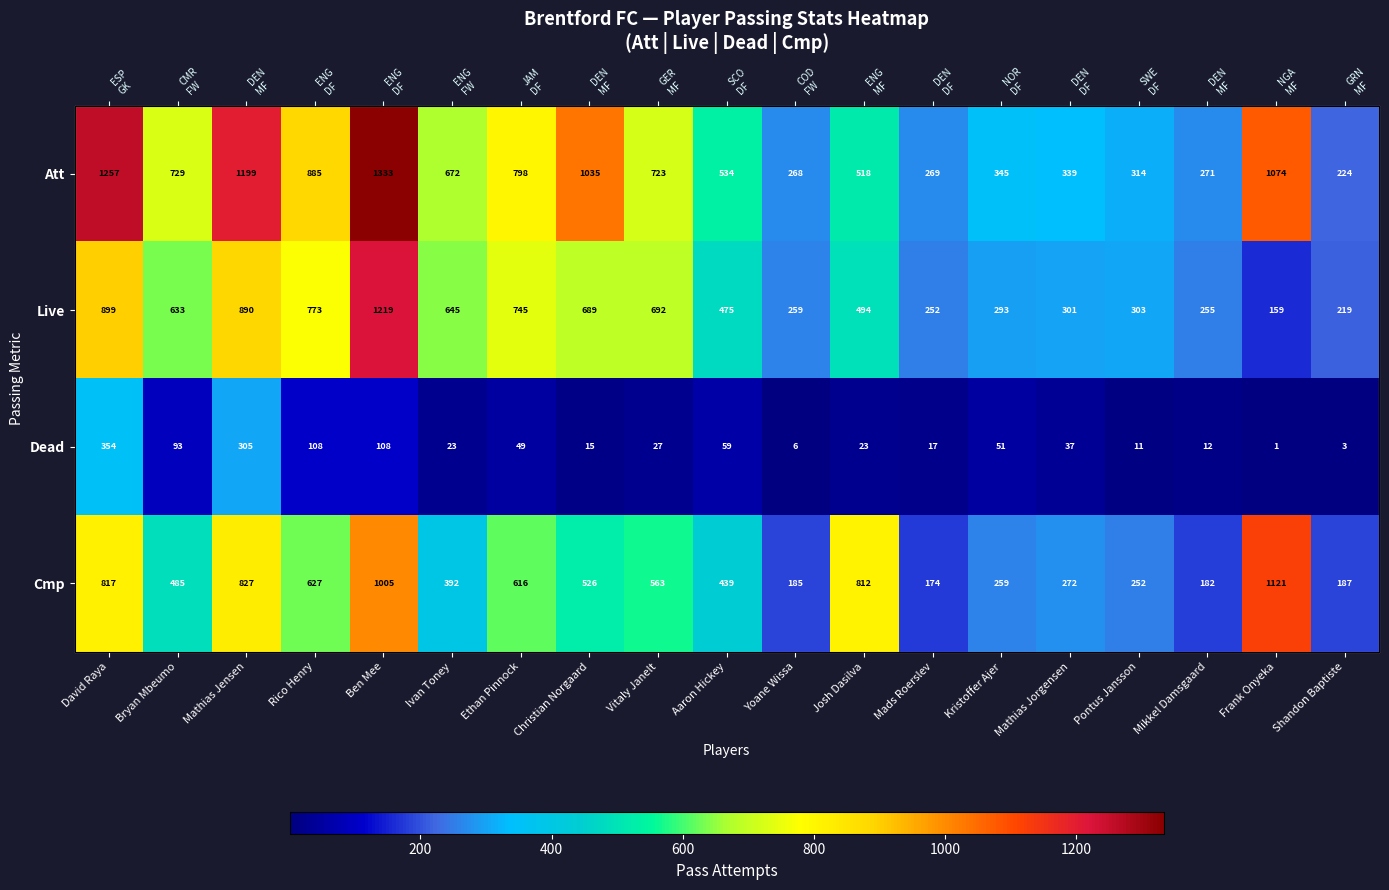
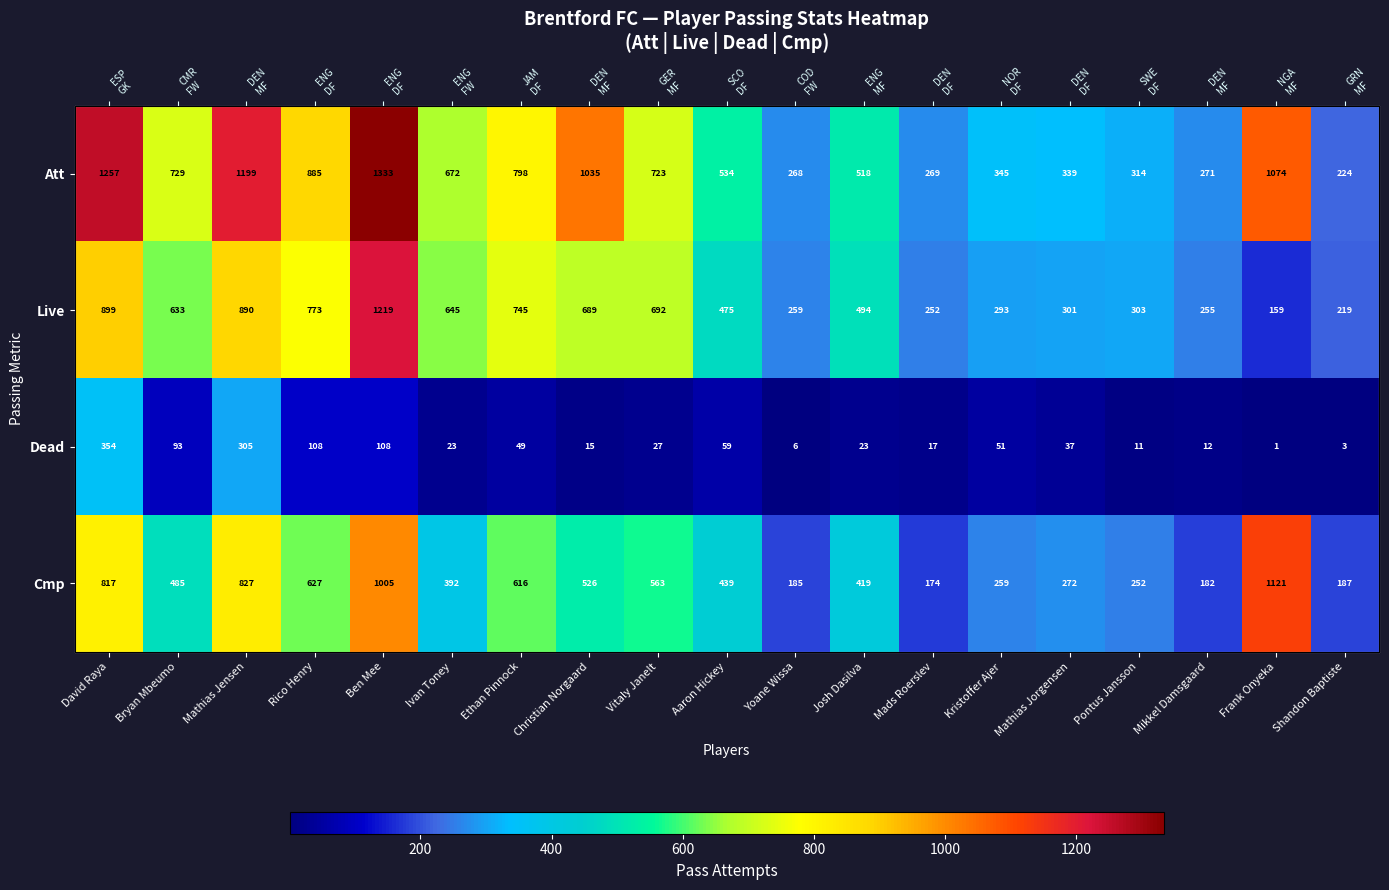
Cmp, Josh Dasilva: 812 -> 419
